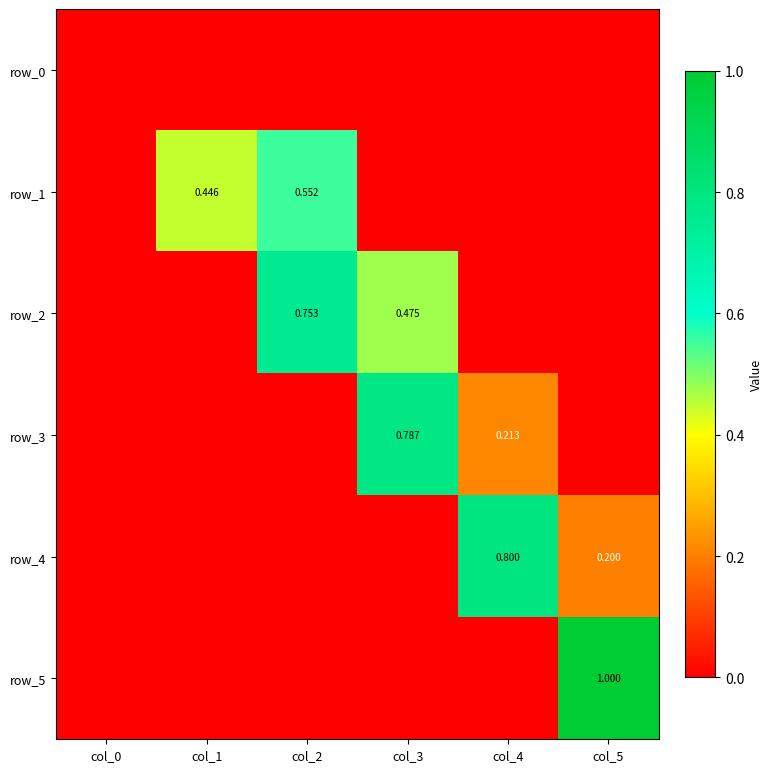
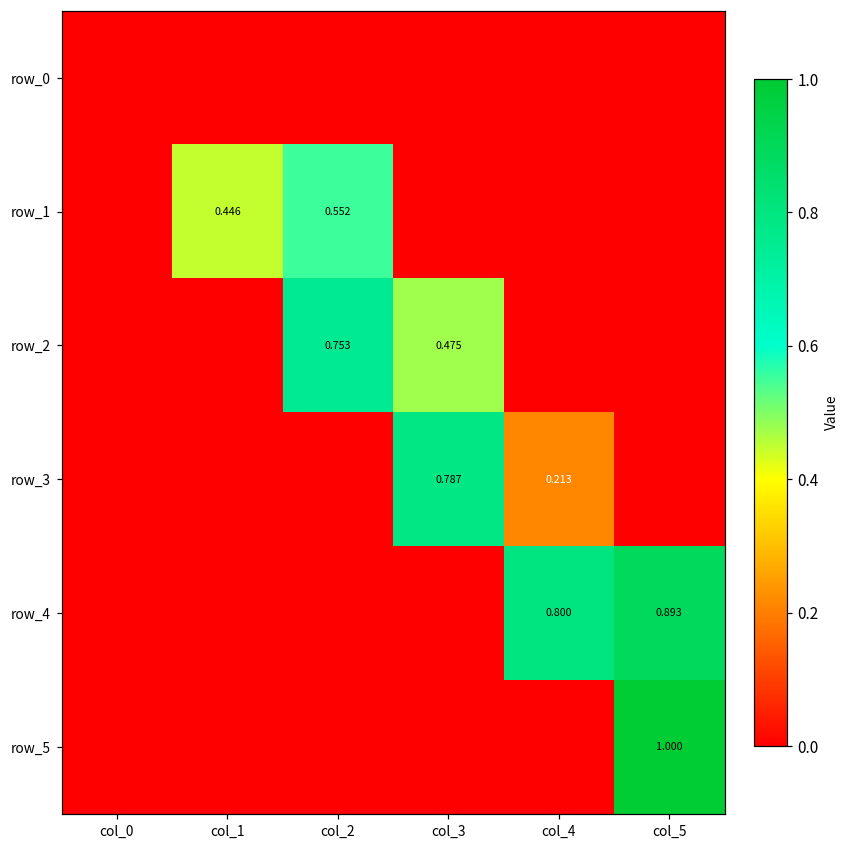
row_4, col_5: 0.200 -> 0.893
